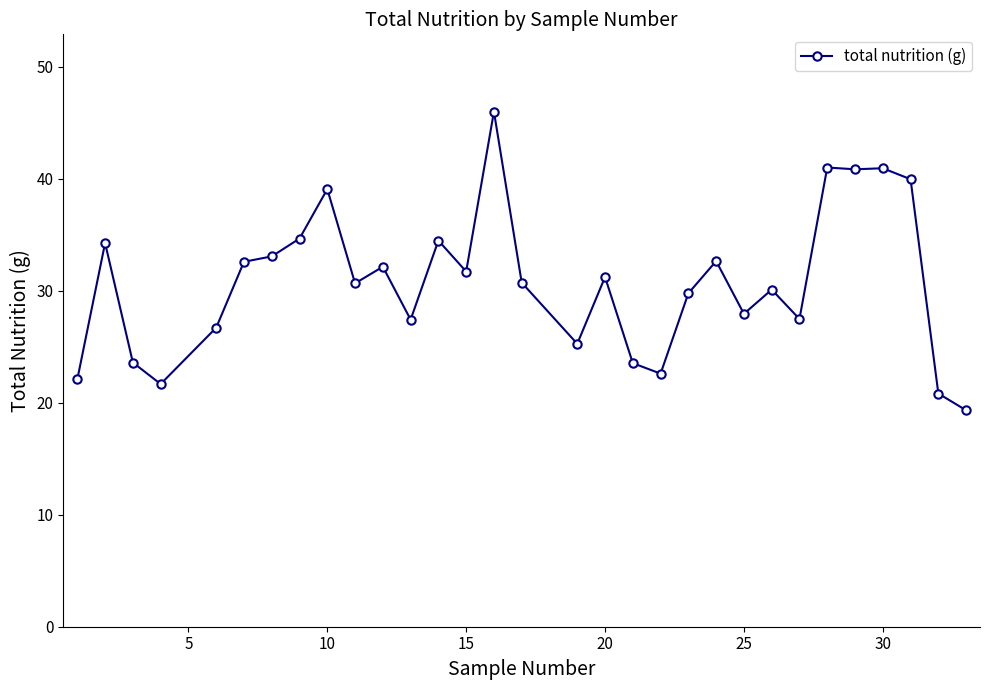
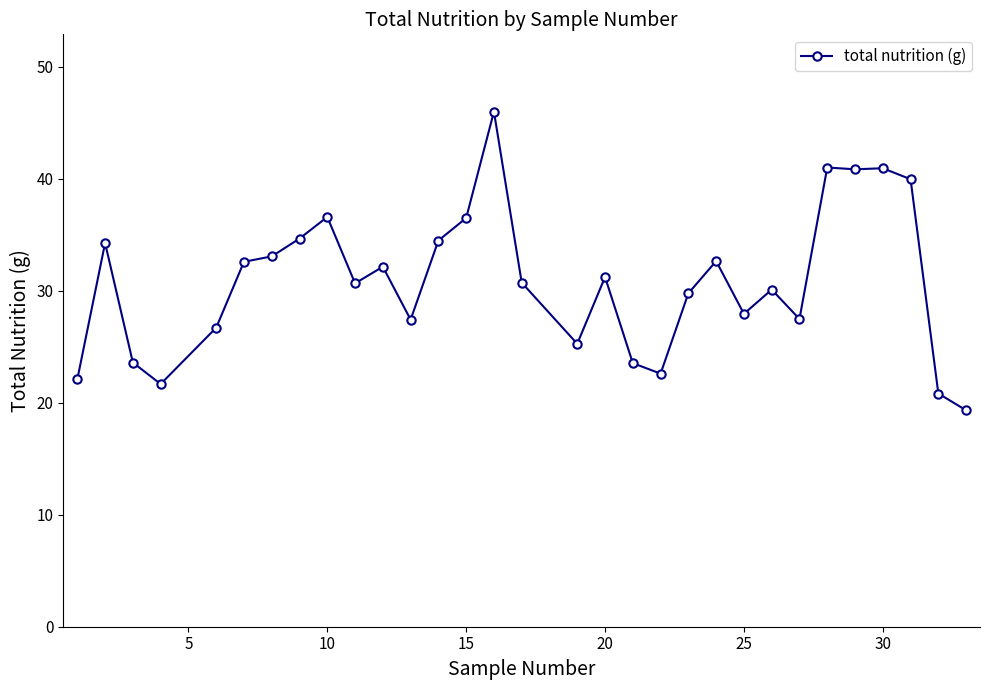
10: 39.1 -> 36.6
15: 31.7 -> 36.5
